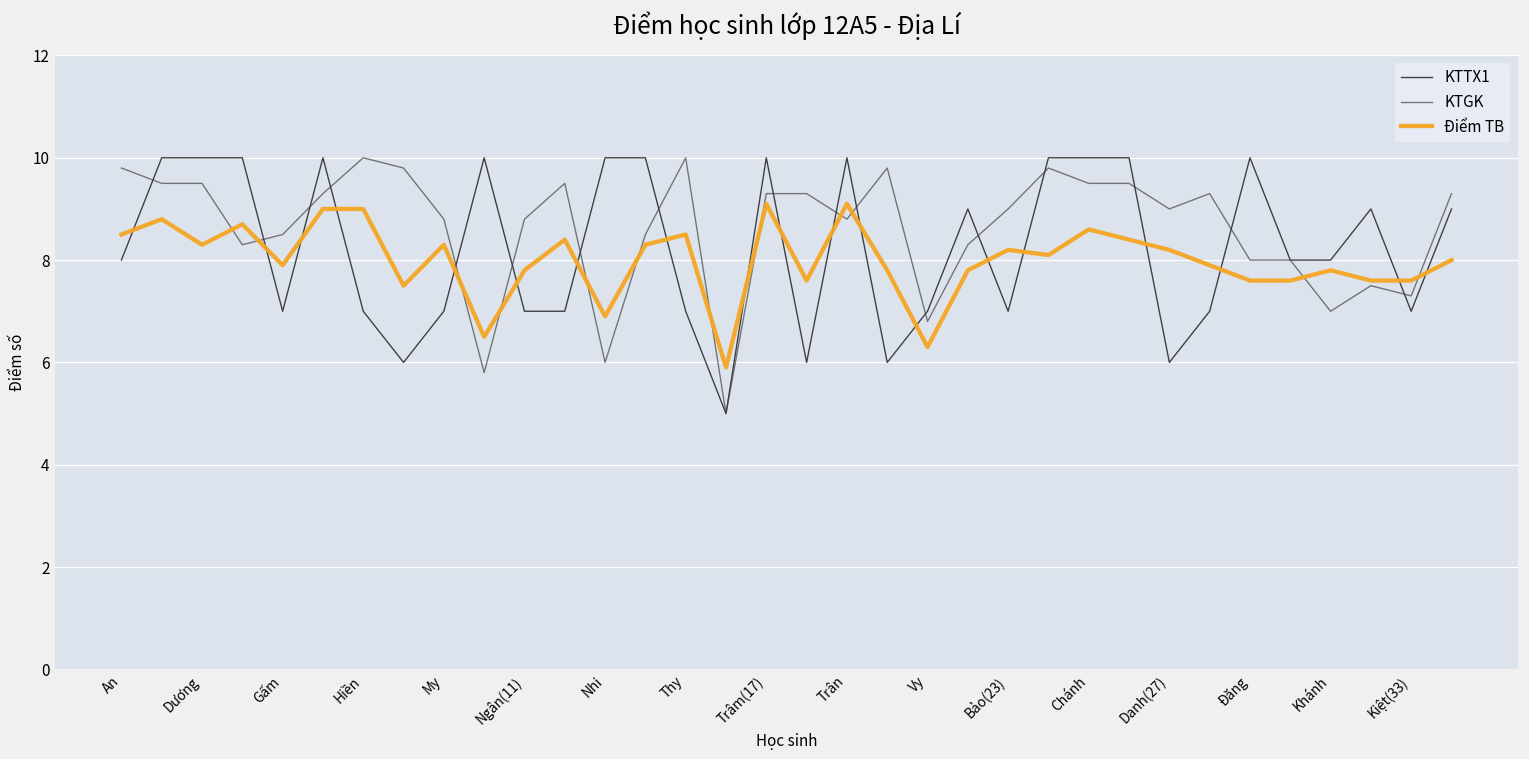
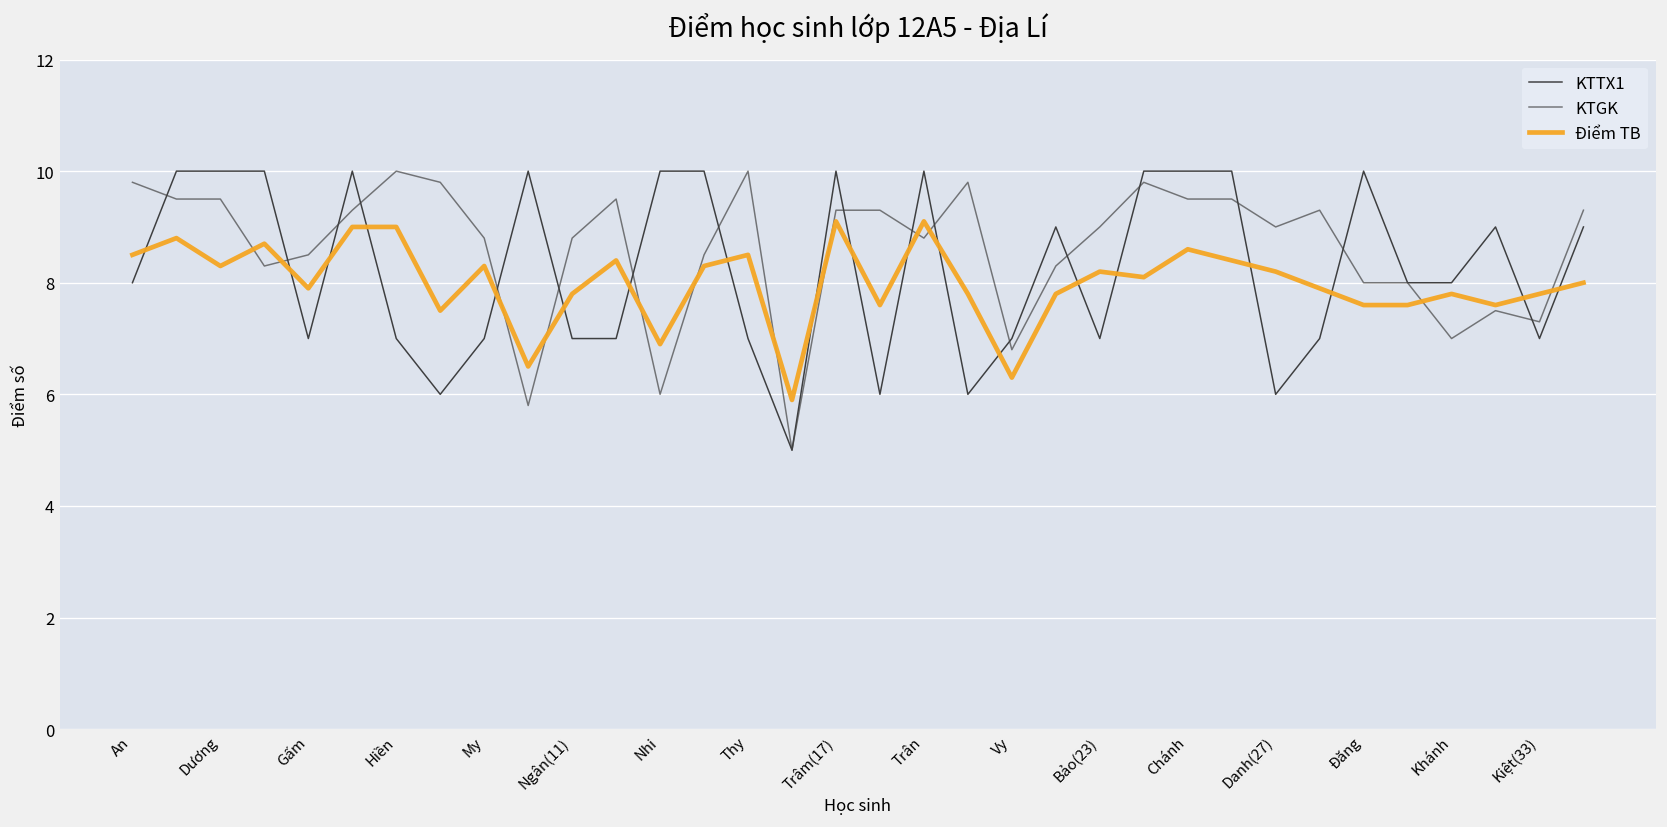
Điểm TB, Kiệt(33): 7.6 -> 7.8
